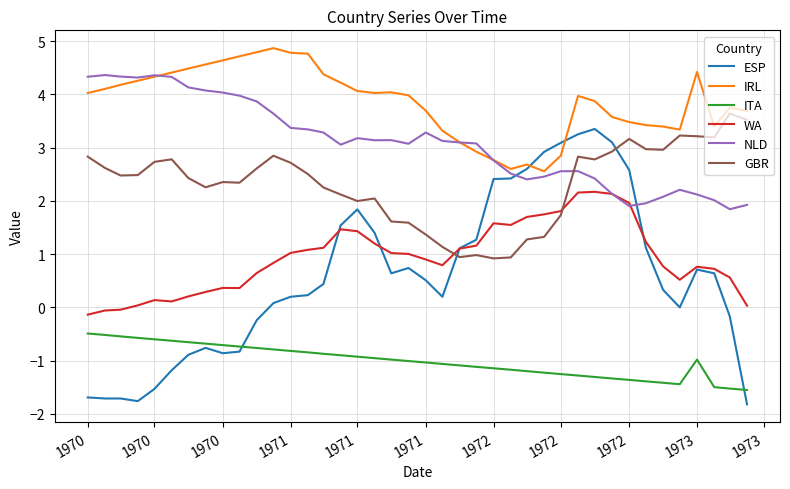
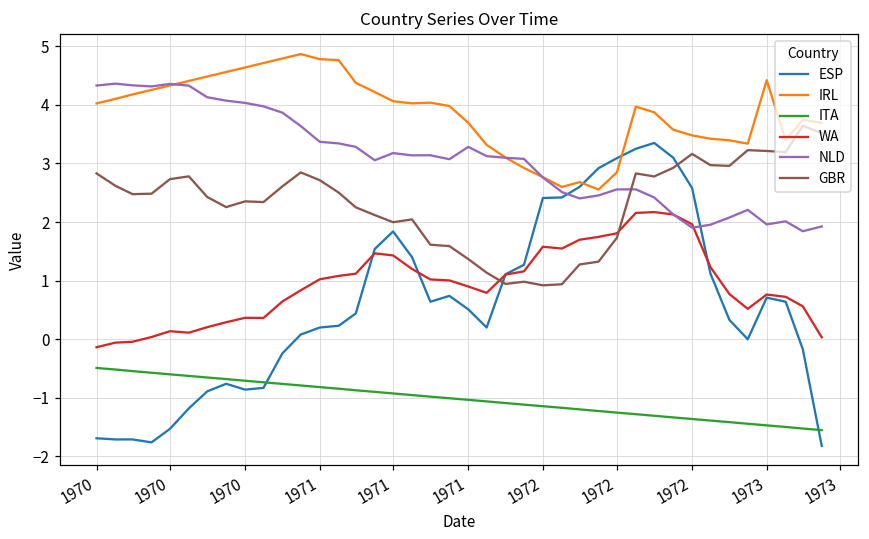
ITA, 1973: -1.0 -> -1.5
NLD, 1973: 2.1 -> 2.0
